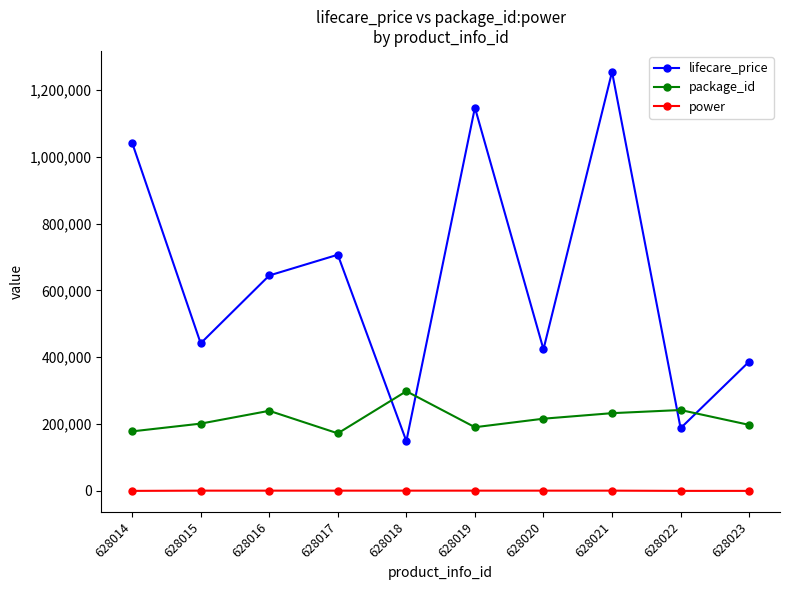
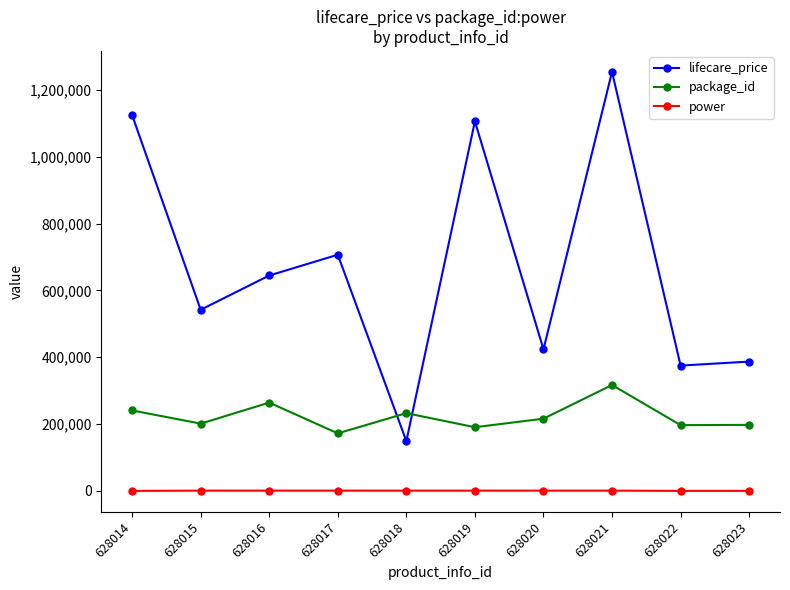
lifecare_price, 628014: 1,040,000 -> 1,120,000
package_id, 628014: 180,000 -> 240,000
lifecare_price, 628015: 440,000 -> 540,000
package_id, 628016: 240,000 -> 260,000
package_id, 628018: 300,000 -> 230,000
lifecare_price, 628019: 1,150,000 -> 1,110,000
package_id, 628021: 230,000 -> 320,000
lifecare_price, 628022: 190,000 -> 380,000
package_id, 628022: 240,000 -> 200,000
